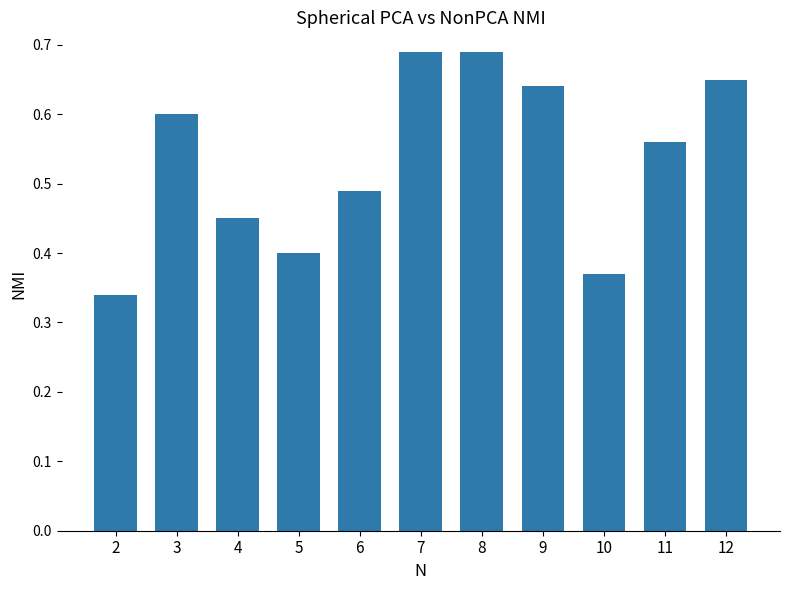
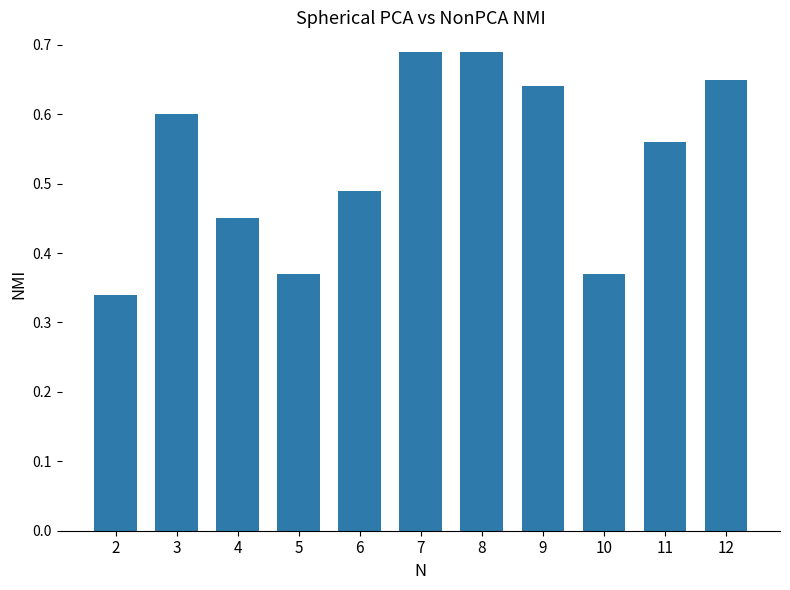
5: 0.40 -> 0.37
